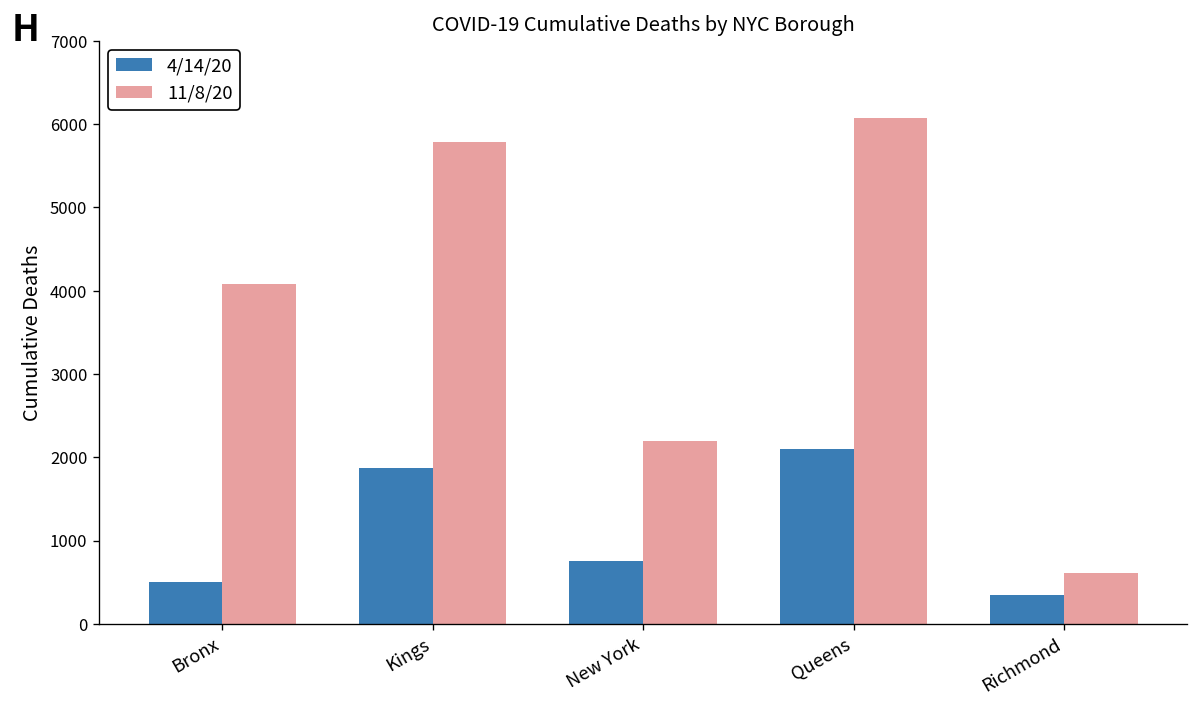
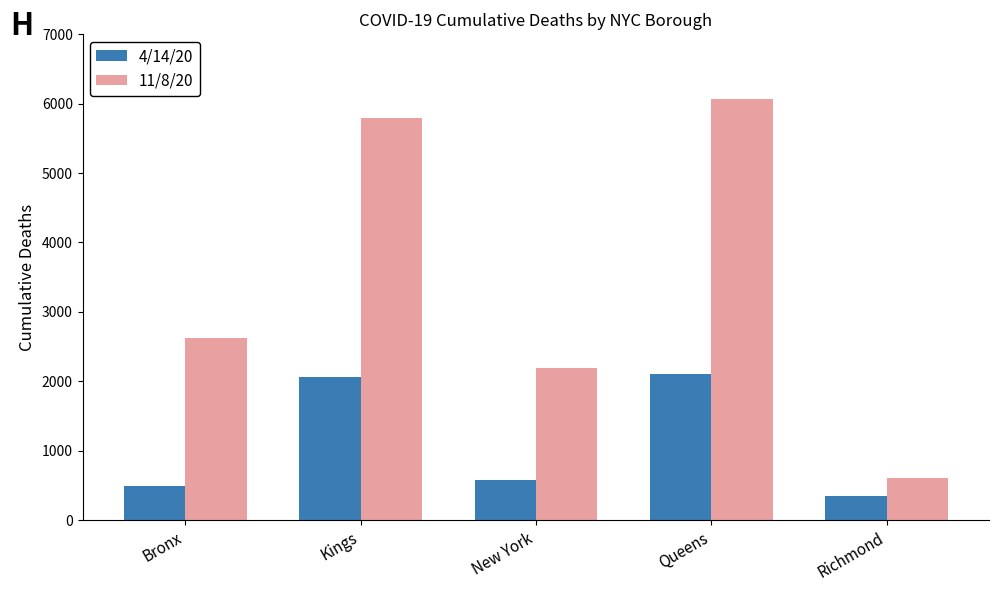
11/8/20, Bronx: 4100 -> 2600
4/14/20, Kings: 1900 -> 2100
4/14/20, New York: 800 -> 600
